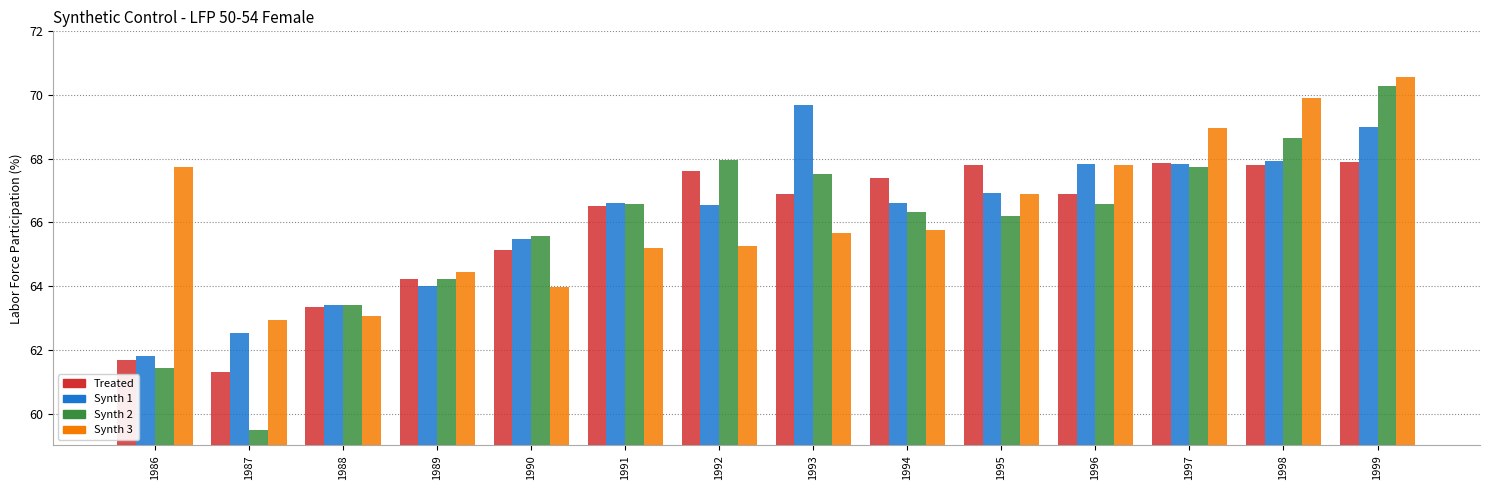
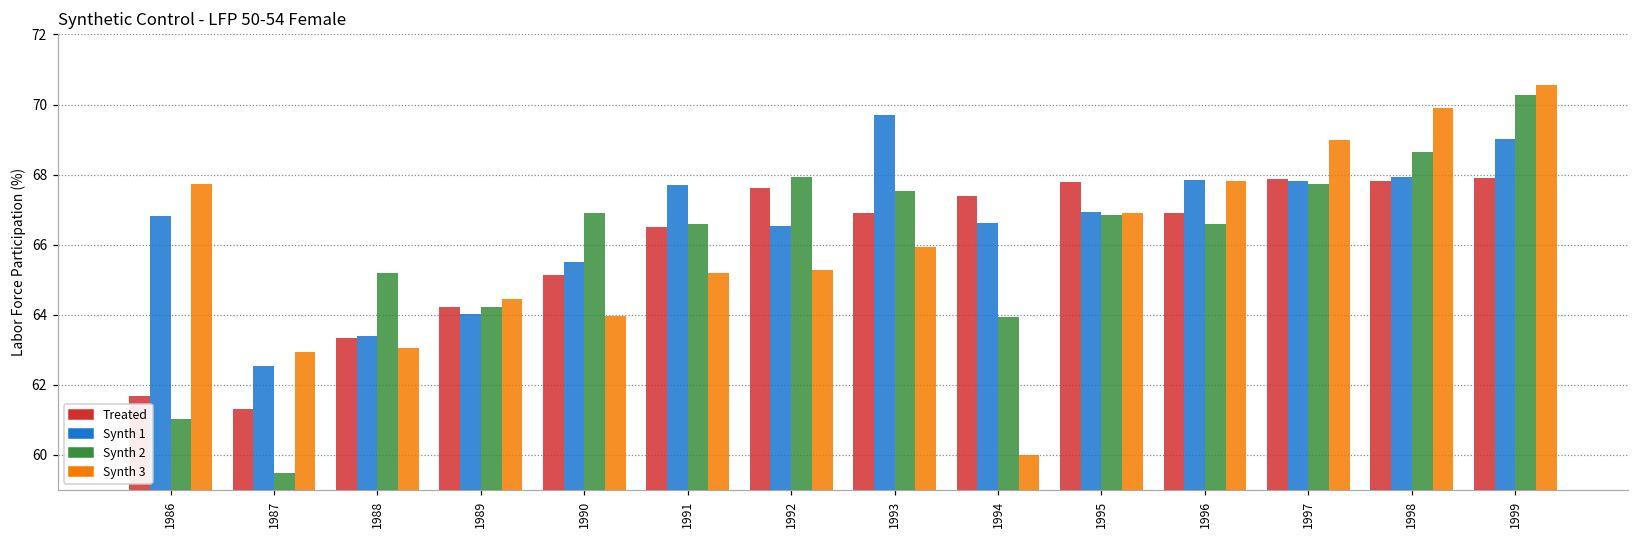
Synth 1, 1986: 61.8 -> 66.8
Synth 2, 1986: 61.4 -> 61.0
Synth 2, 1988: 63.4 -> 65.2
Synth 2, 1990: 65.6 -> 66.9
Synth 1, 1991: 66.6 -> 67.7
Synth 3, 1993: 65.7 -> 65.9
Synth 2, 1994: 66.3 -> 63.9
Synth 3, 1994: 65.8 -> 60.0
Synth 2, 1995: 66.2 -> 66.9
